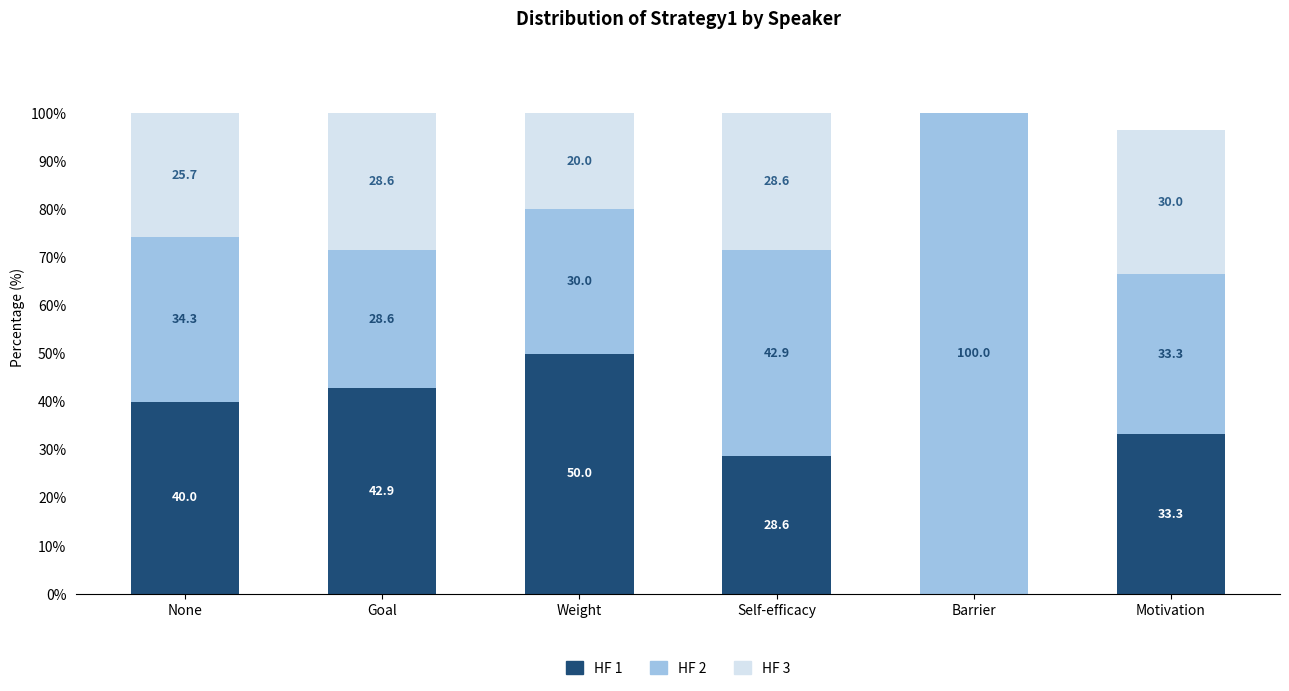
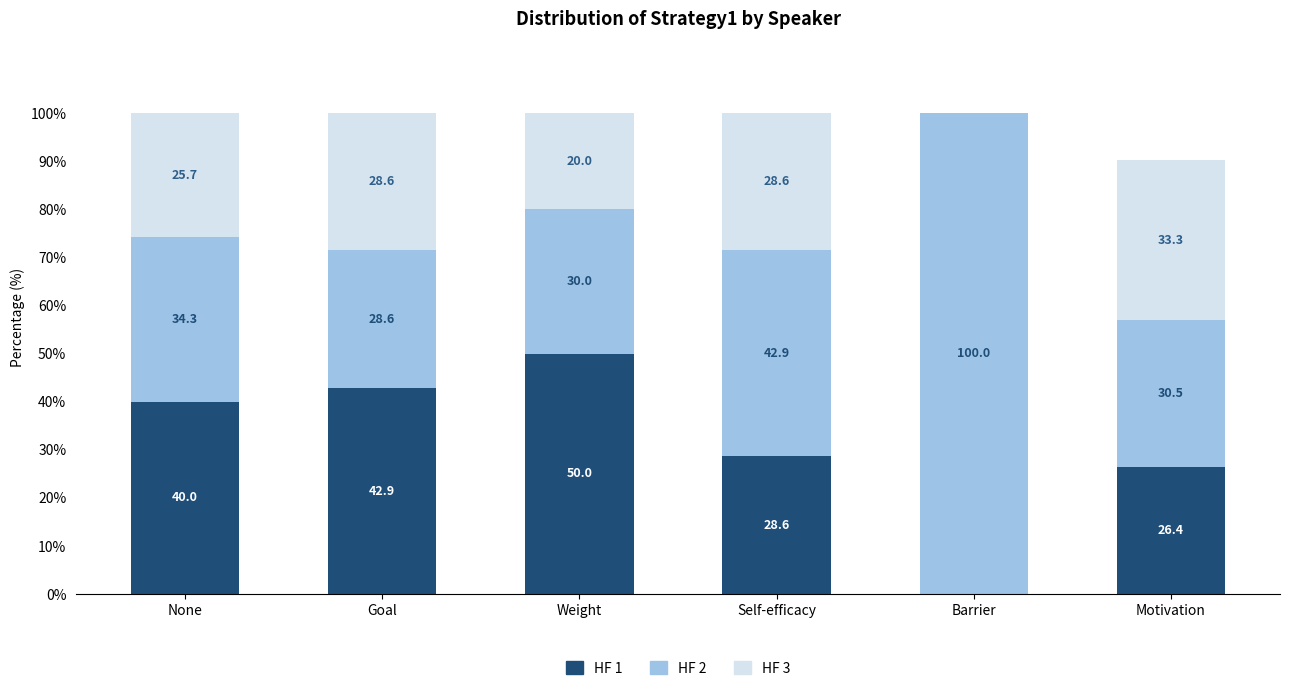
HF 1, Motivation: 33.3 -> 26.4
HF 2, Motivation: 33.3 -> 30.5
HF 3, Motivation: 30.0 -> 33.3
